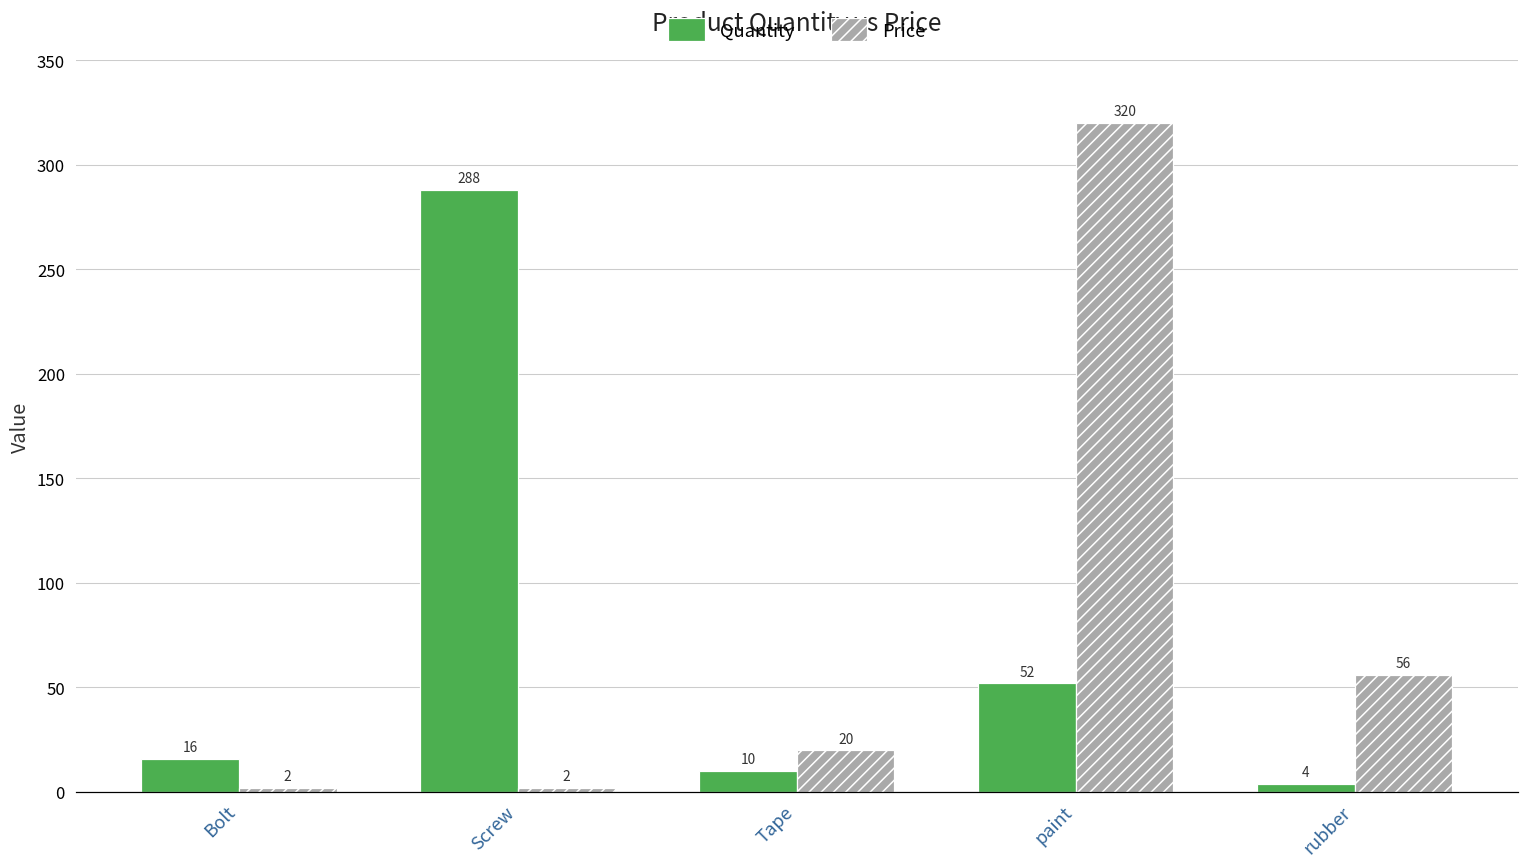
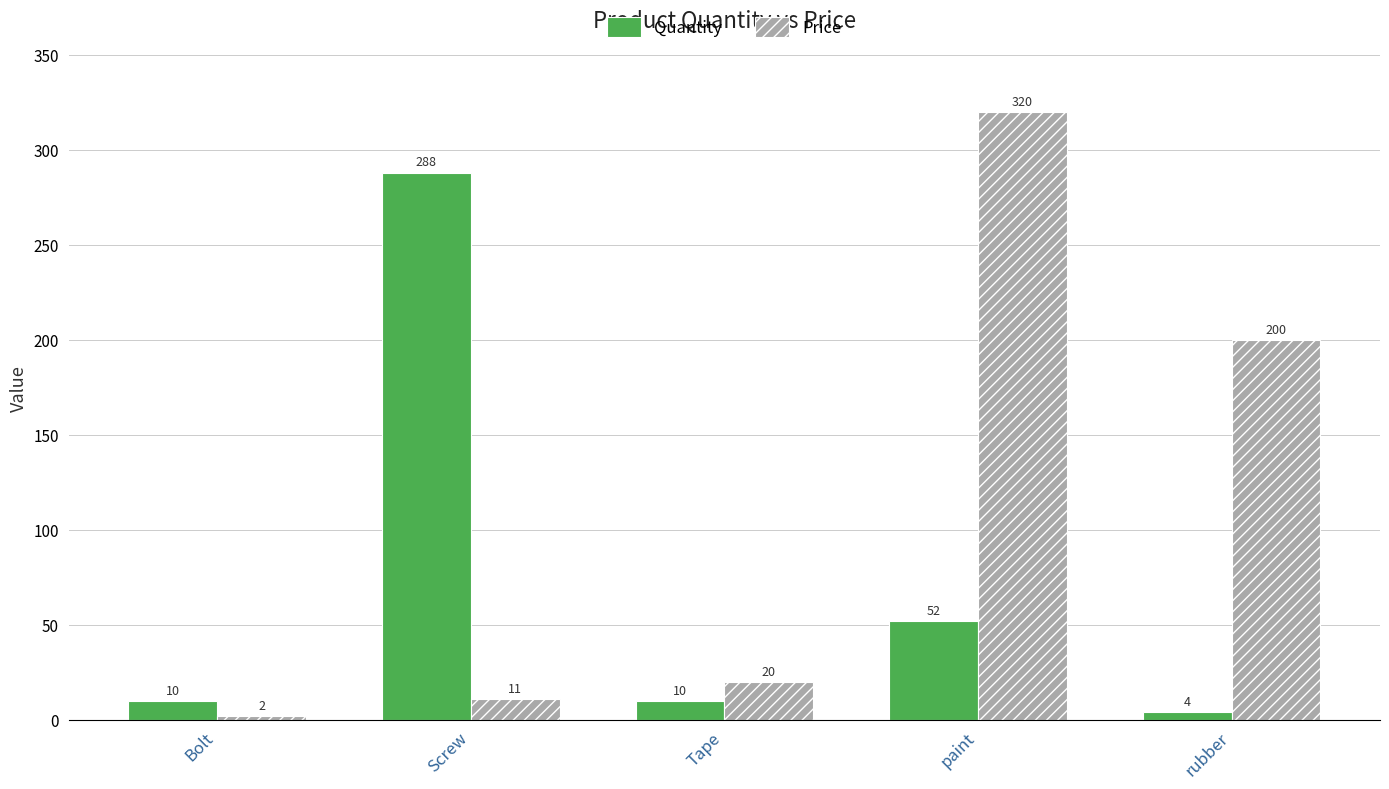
Quantity, Bolt: 16 -> 10
Price, Screw: 2 -> 11
Price, rubber: 56 -> 200
